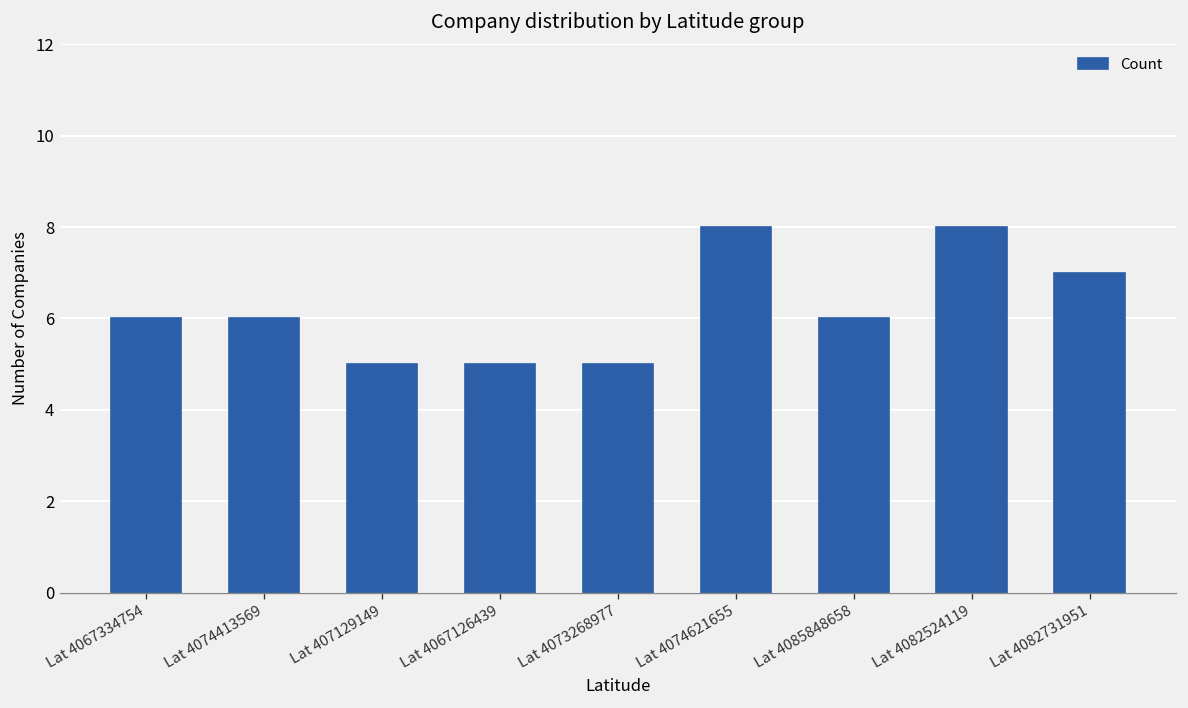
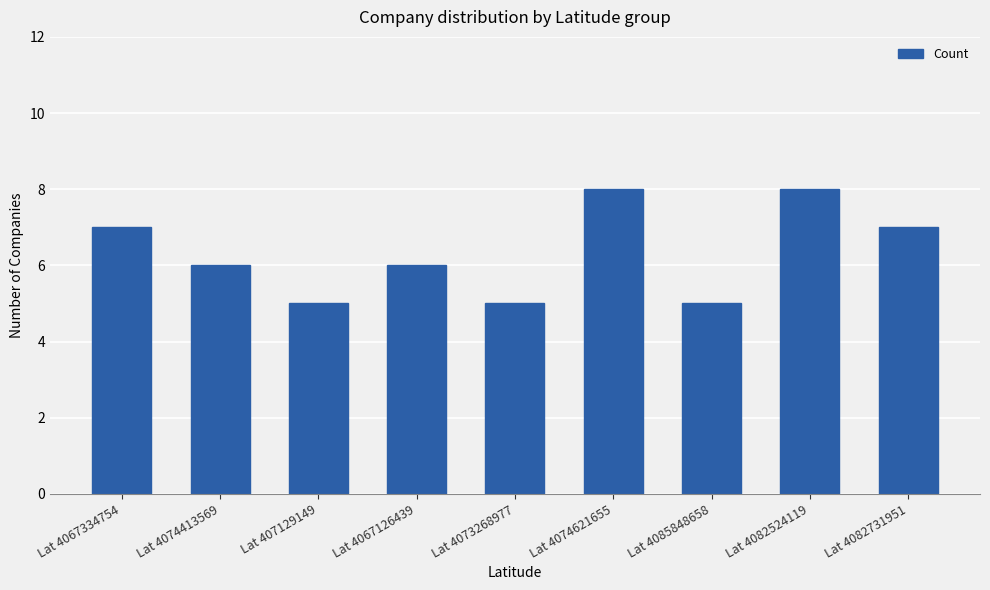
Lat 4067334754: 6 -> 7
Lat 4067126439: 5 -> 6
Lat 4085848658: 6 -> 5
